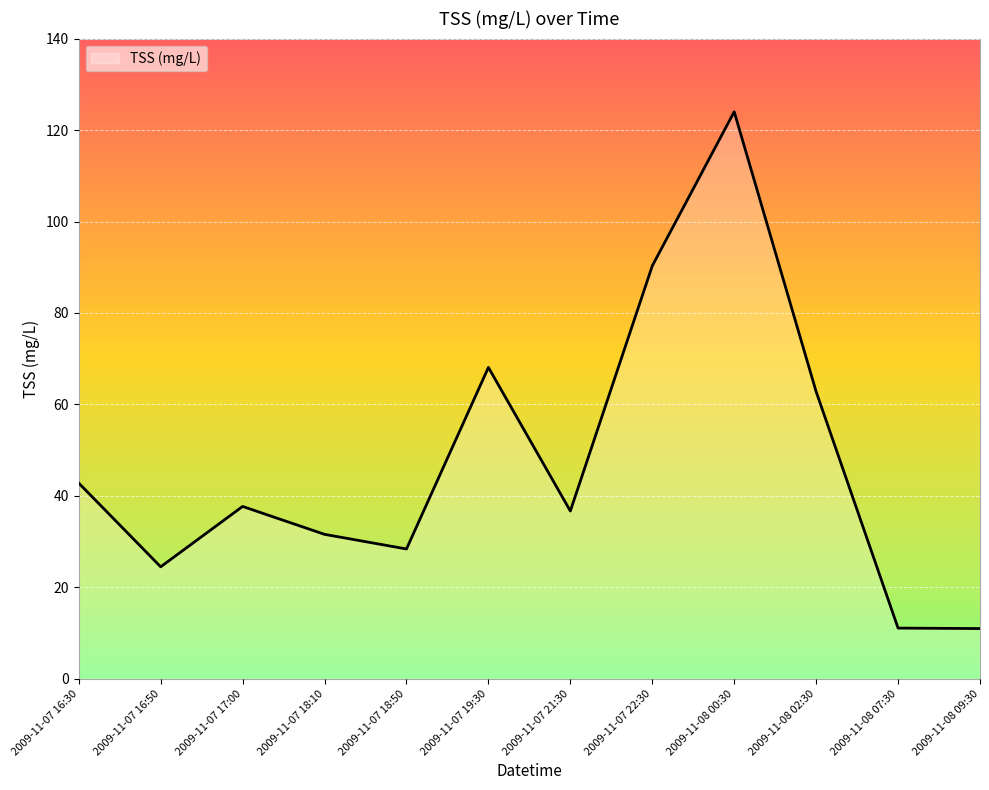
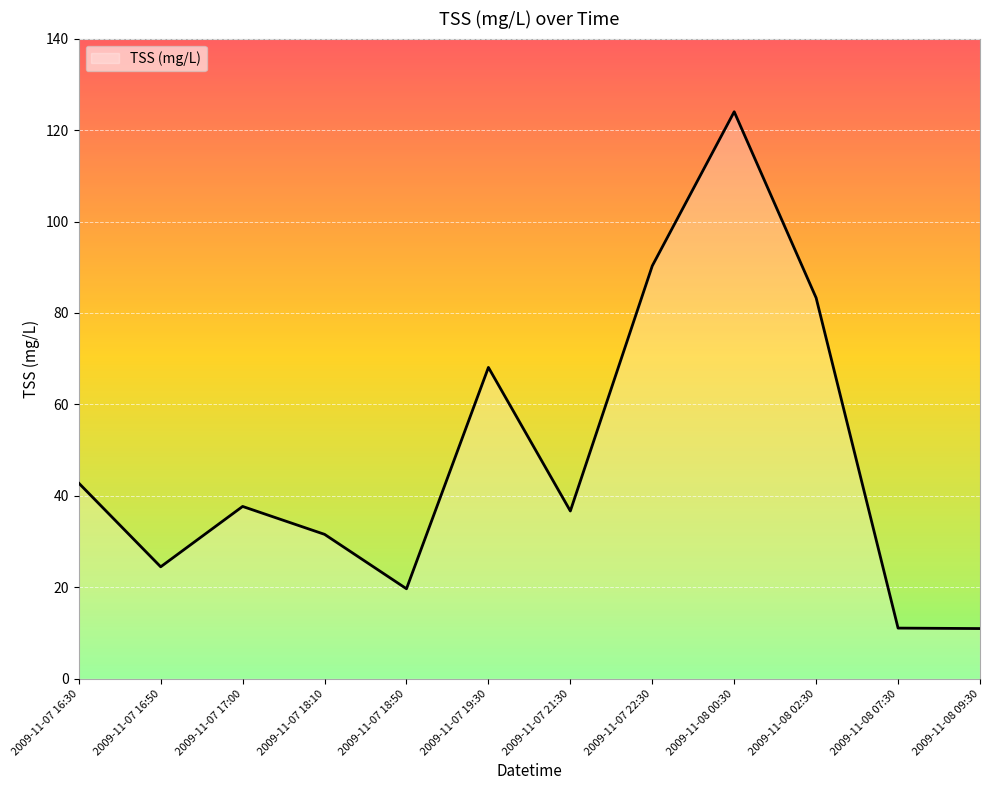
2009-11-07 18:50: 28 -> 20
2009-11-08 02:30: 63 -> 83
